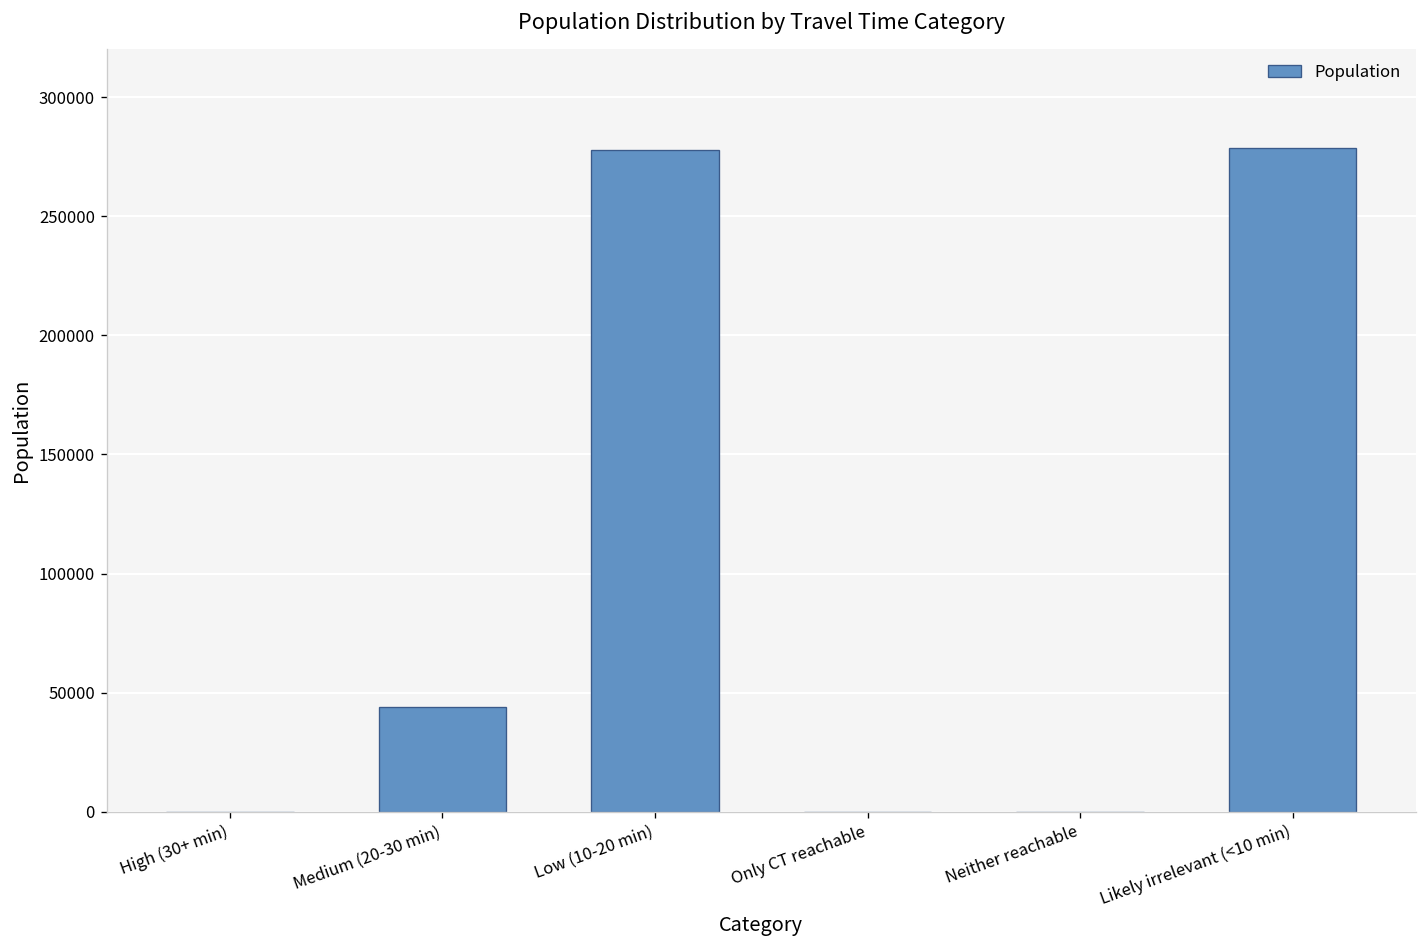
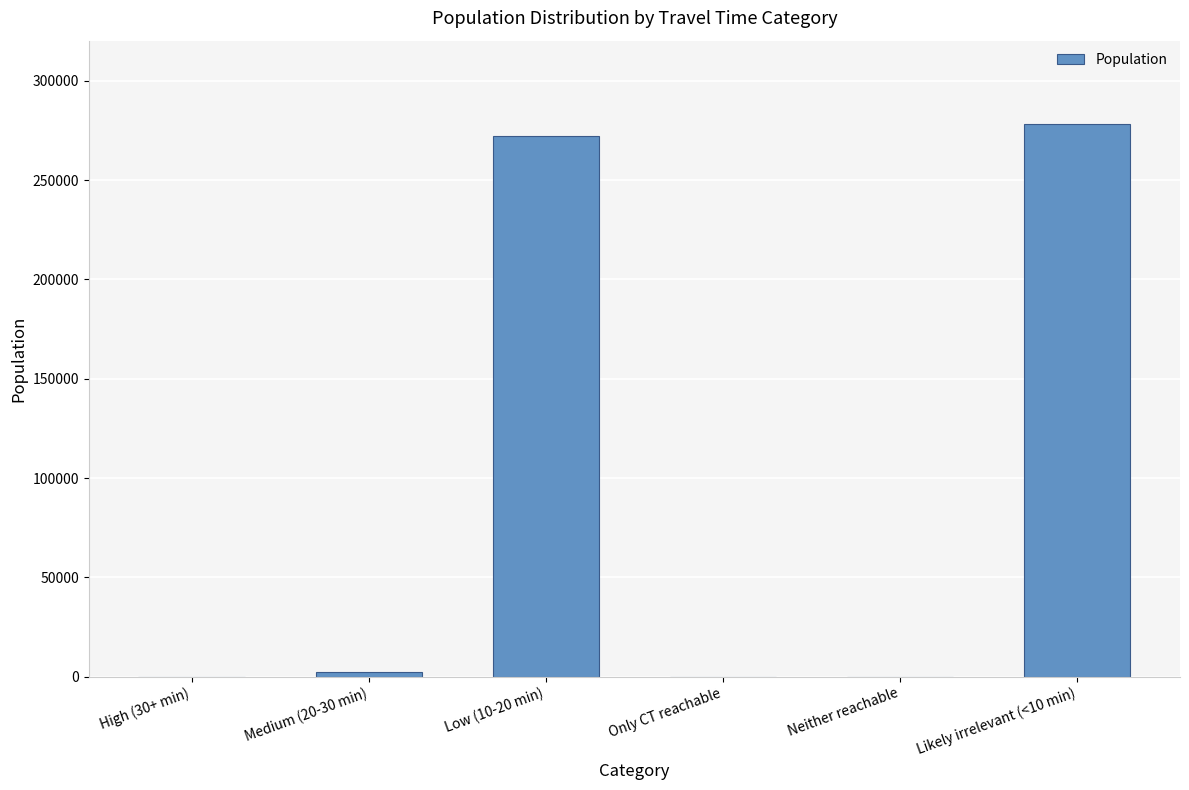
Medium (20-30 min): 44000 -> 2000
Low (10-20 min): 278000 -> 272000
